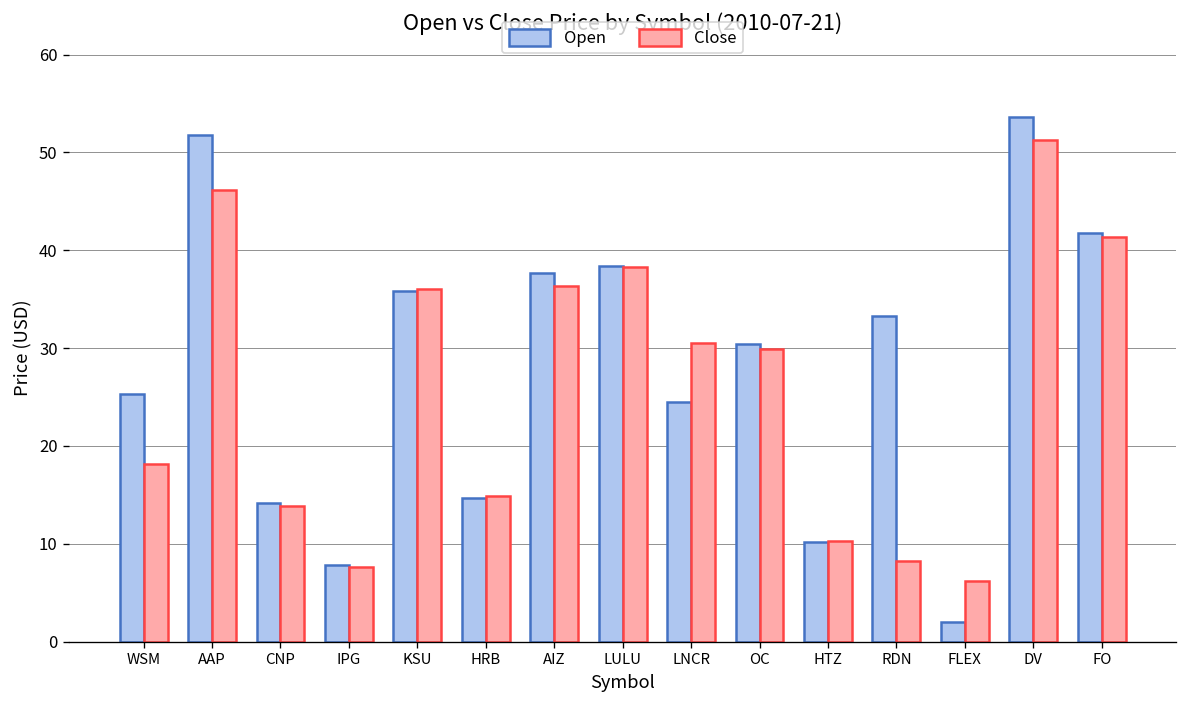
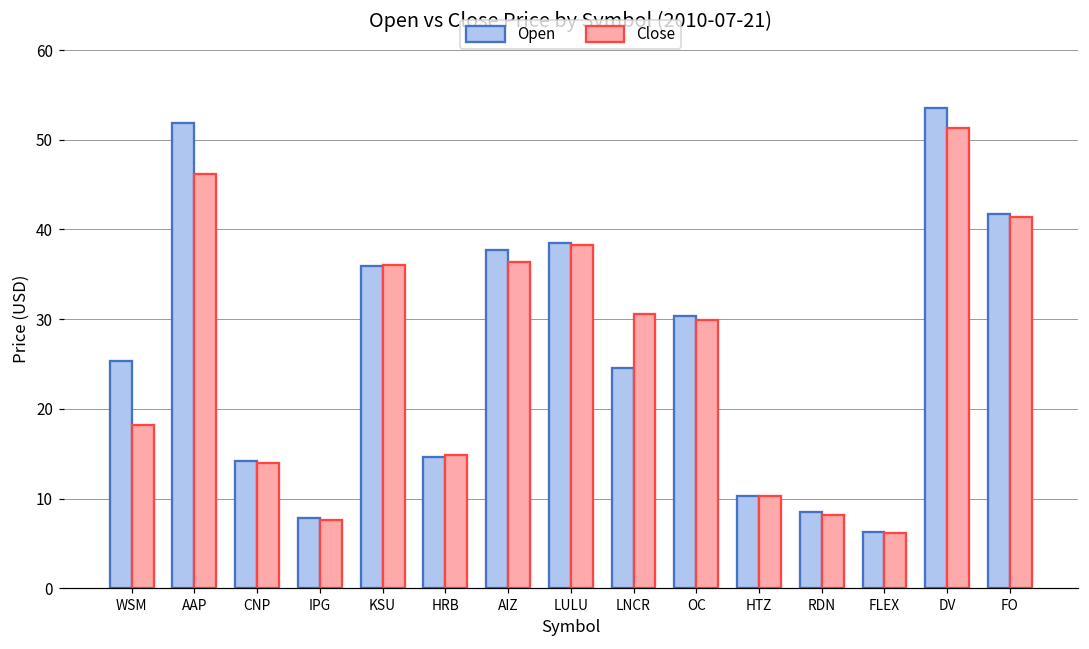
Open, RDN: 33 -> 8
Open, FLEX: 2 -> 6
